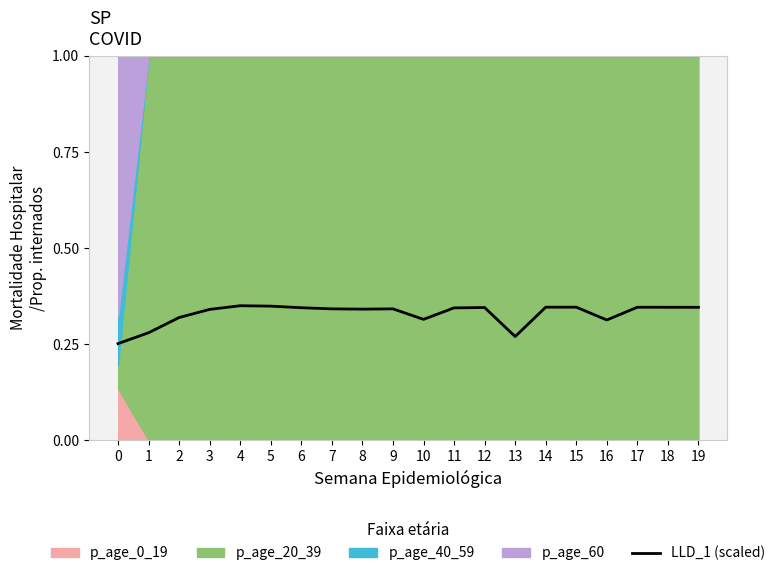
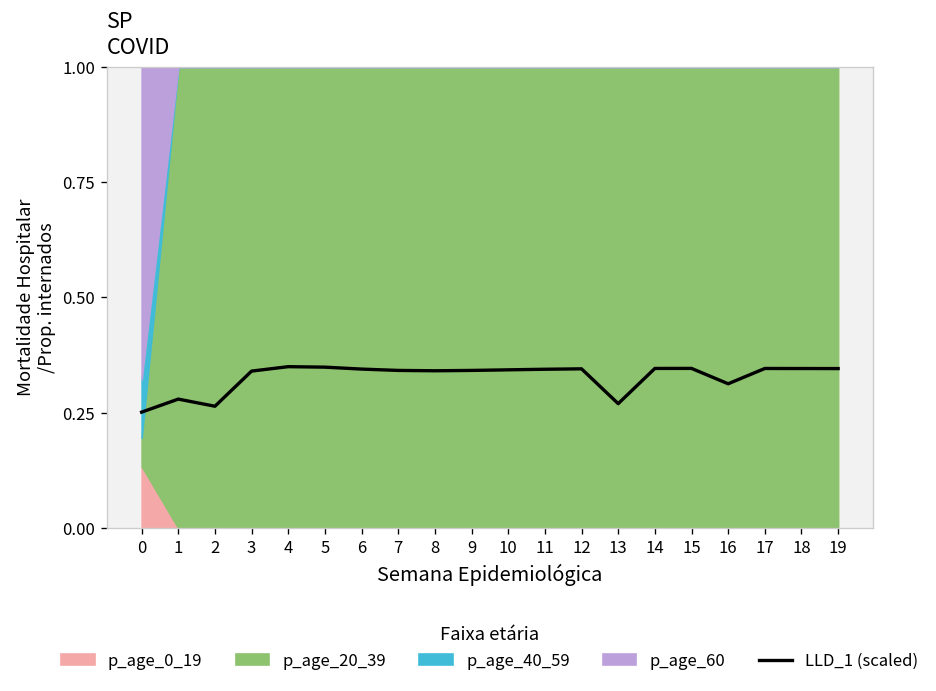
LLD_1 (scaled), 2: 0.32 -> 0.26
LLD_1 (scaled), 10: 0.31 -> 0.34
